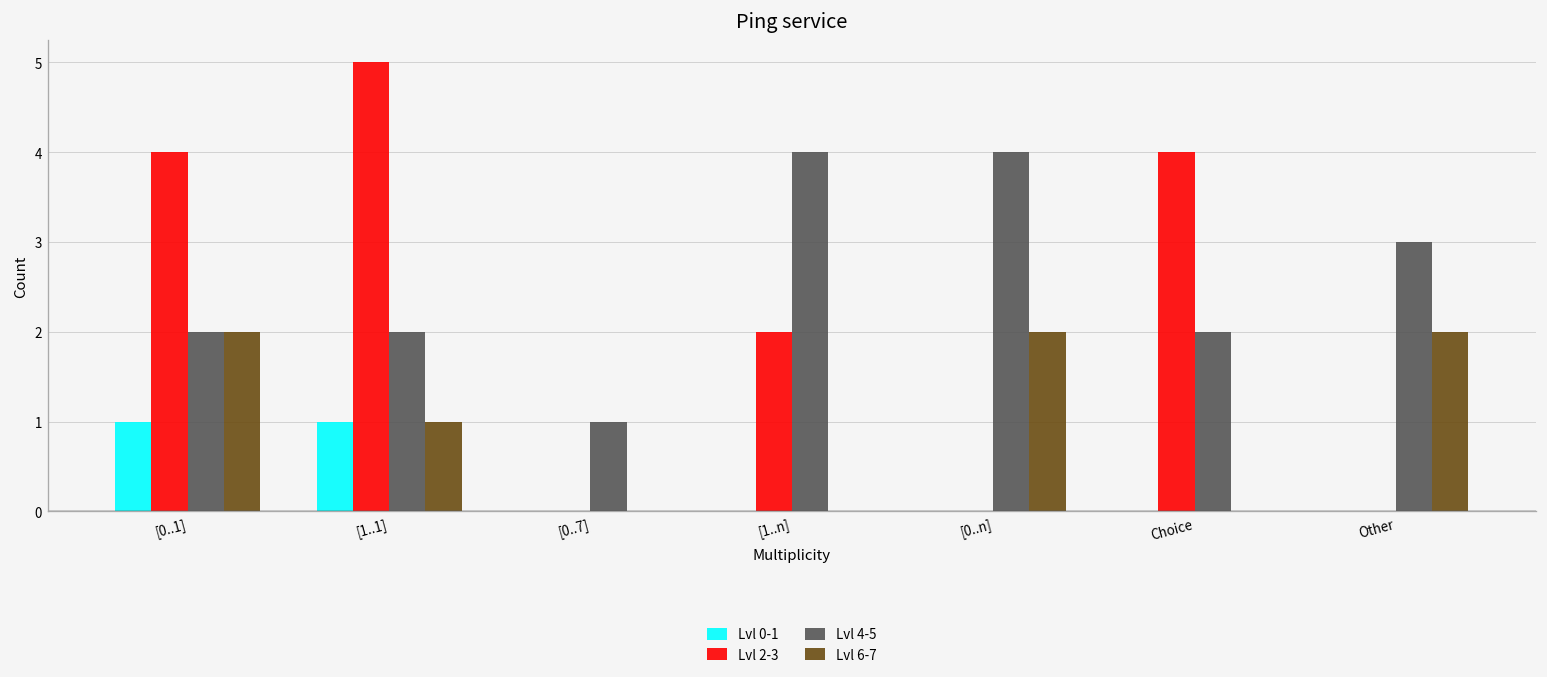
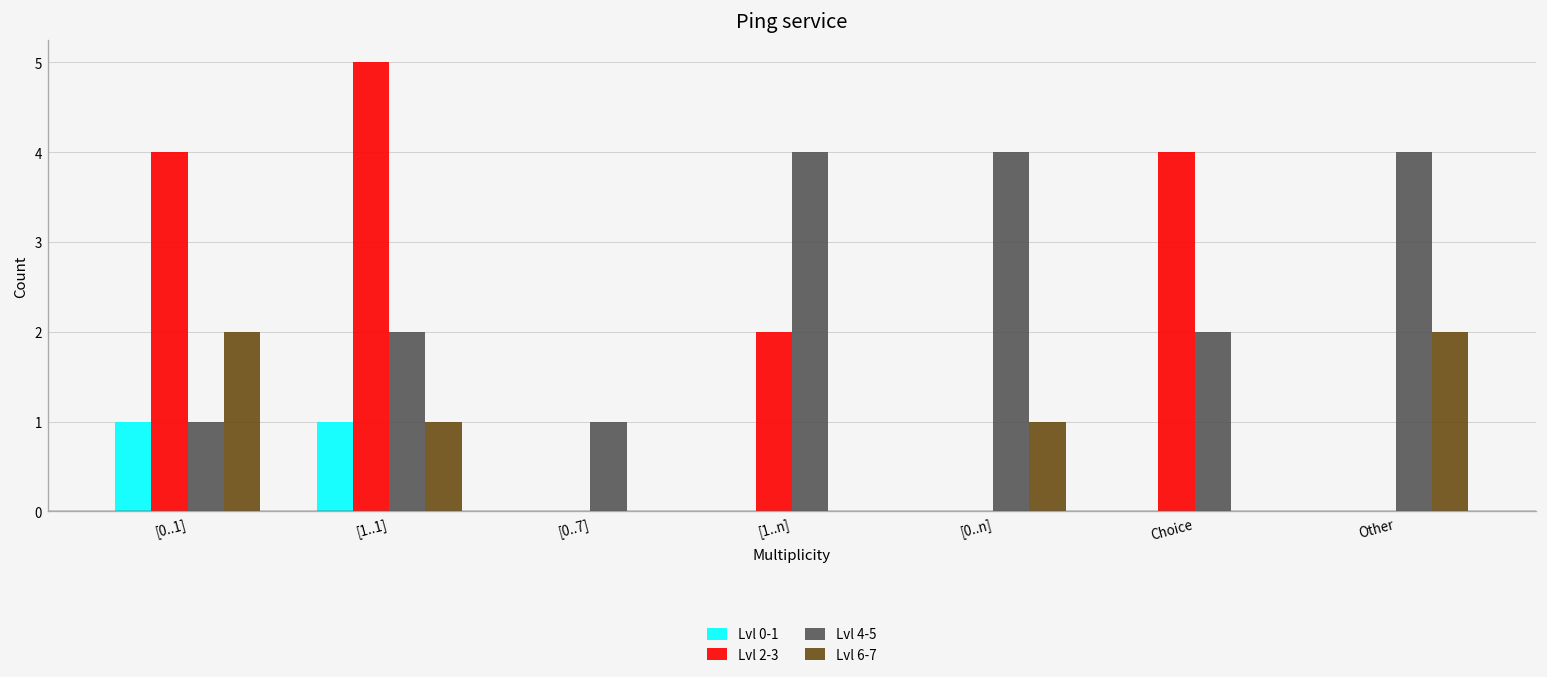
Lvl 4-5, [0..1]: 2 -> 1
Lvl 6-7, [0..n]: 2 -> 1
Lvl 4-5, Other: 3 -> 4
